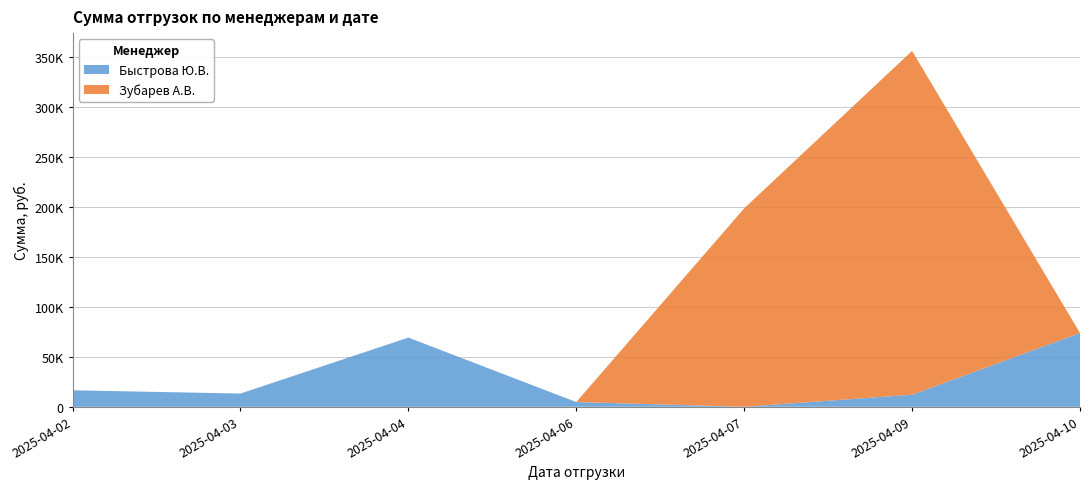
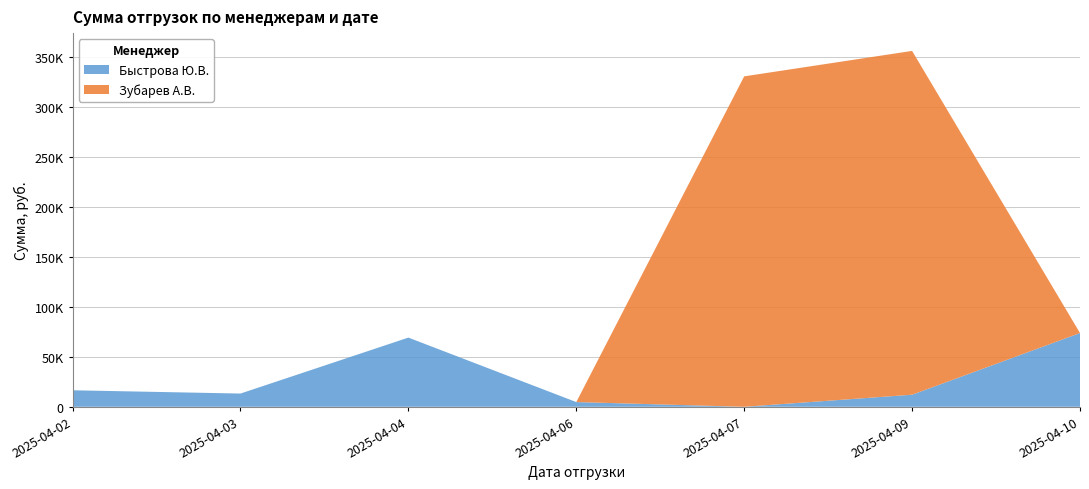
Зубарев А.В., 2025-04-07: 198000 -> 330000
